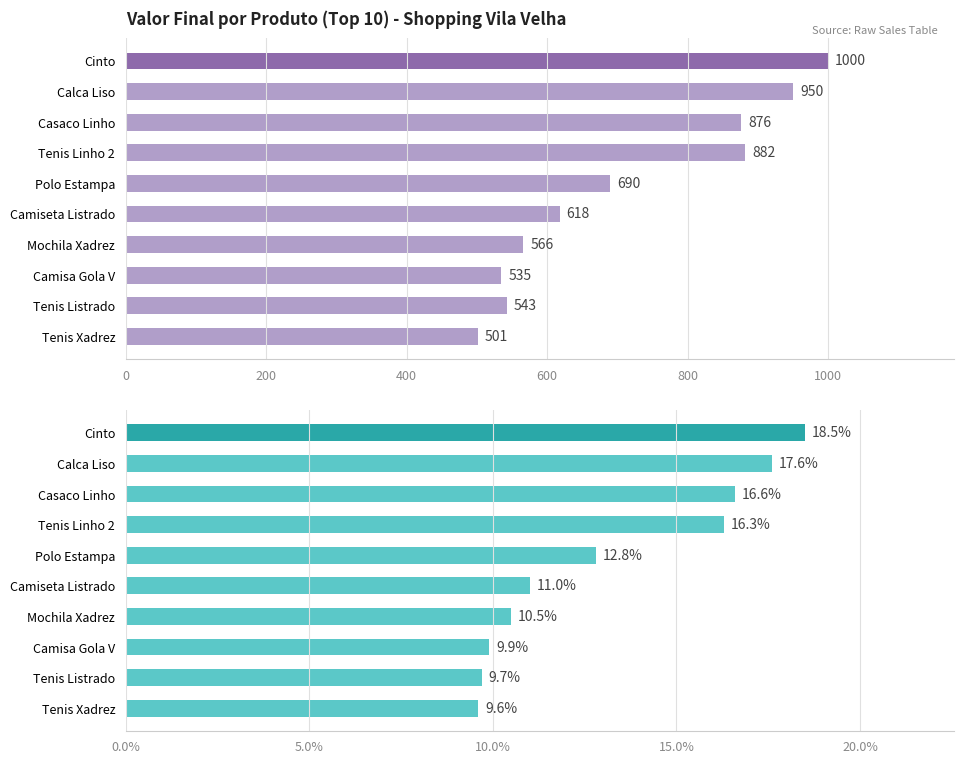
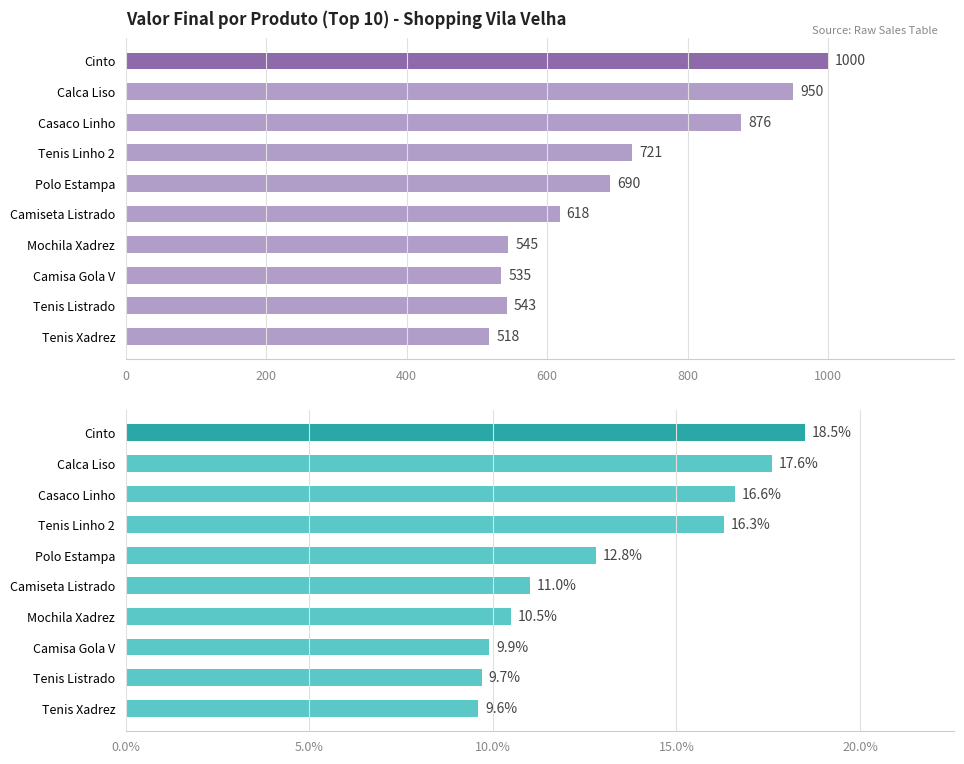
Valor Final por Produto (Top 10) - Shopping Vila Velha, Tenis Linho 2: 882 -> 721
Valor Final por Produto (Top 10) - Shopping Vila Velha, Mochila Xadrez: 566 -> 545
Valor Final por Produto (Top 10) - Shopping Vila Velha, Tenis Xadrez: 501 -> 518
